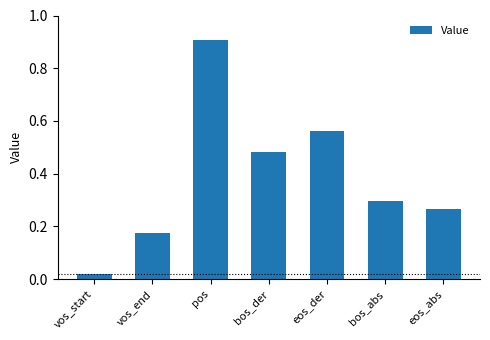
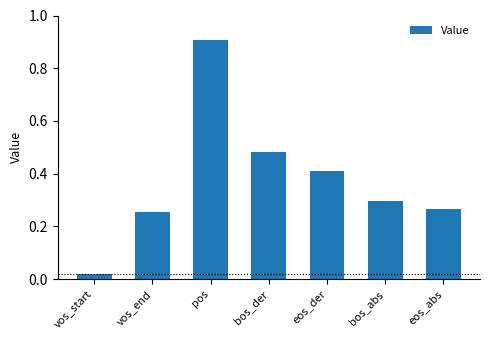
vos_end: 0.18 -> 0.25
eos_der: 0.56 -> 0.41
